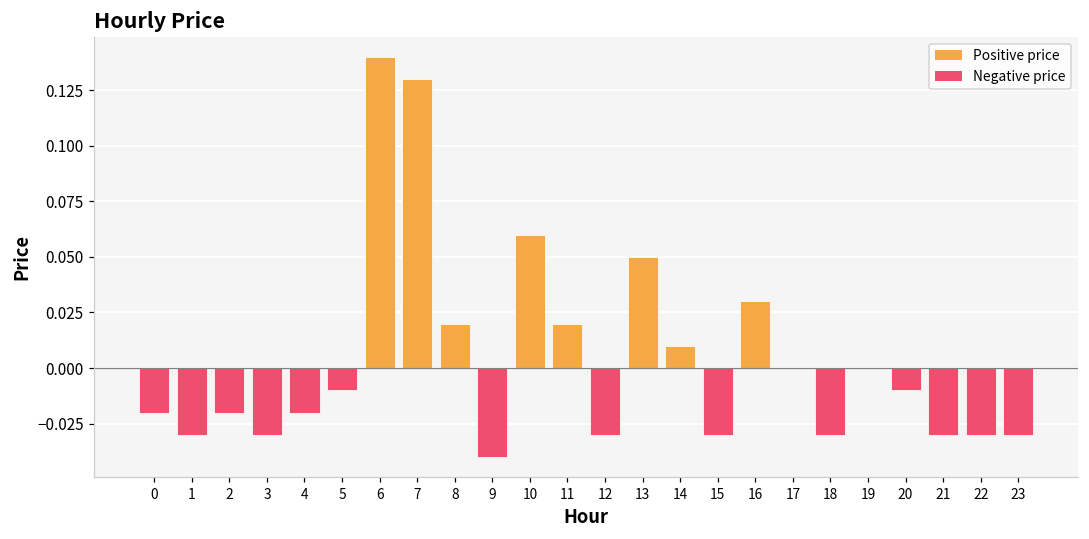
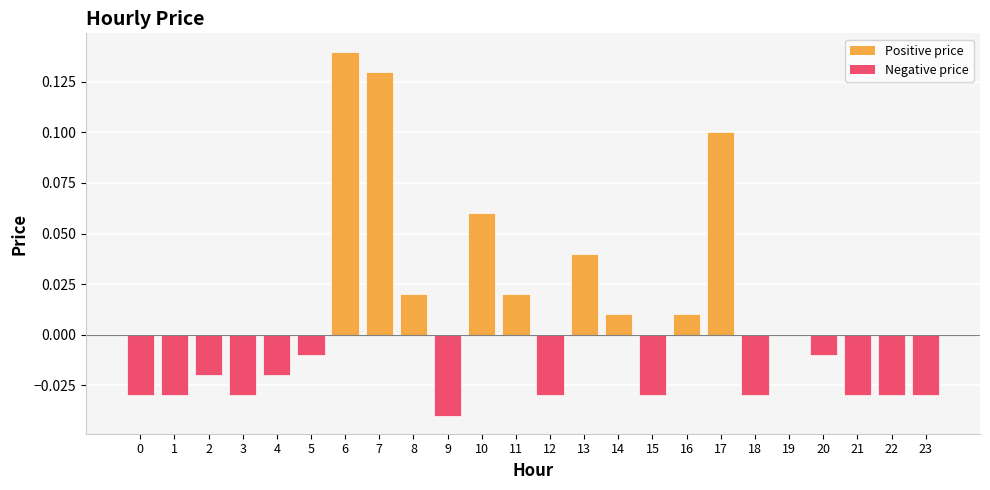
0: -0.02 -> -0.03
13: 0.05 -> 0.04
16: 0.03 -> 0.01
17: 0.0 -> 0.1
